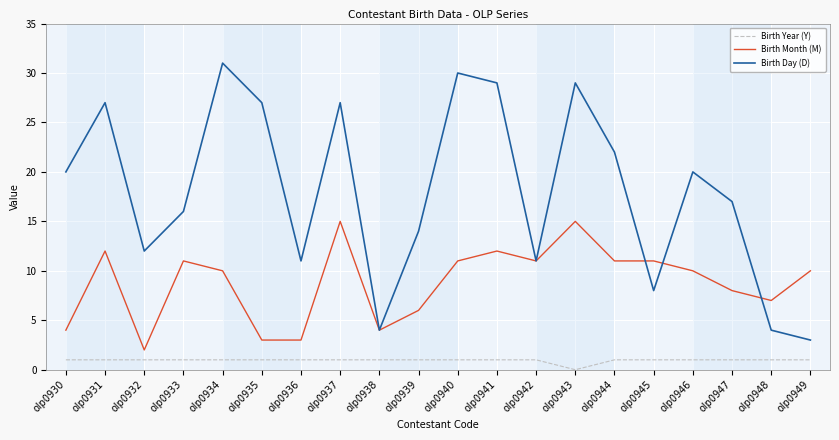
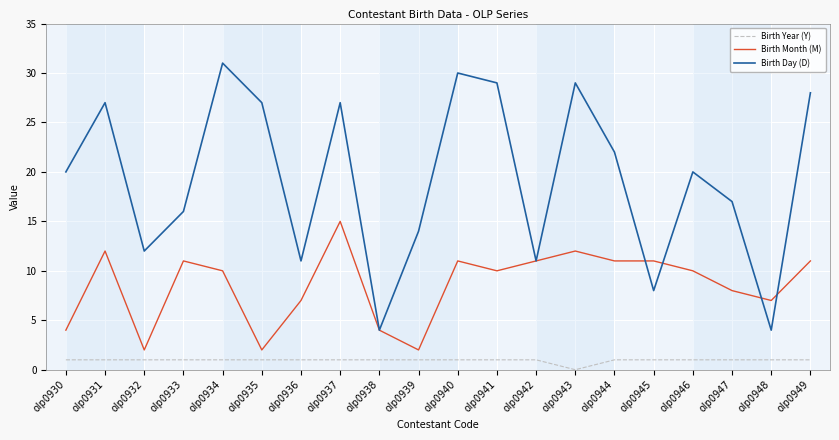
Birth Month (M), olp0935: 3 -> 2
Birth Month (M), olp0936: 3 -> 7
Birth Month (M), olp0939: 6 -> 2
Birth Month (M), olp0941: 12 -> 10
Birth Month (M), olp0943: 15 -> 12
Birth Month (M), olp0949: 10 -> 11
Birth Day (D), olp0949: 3 -> 28
